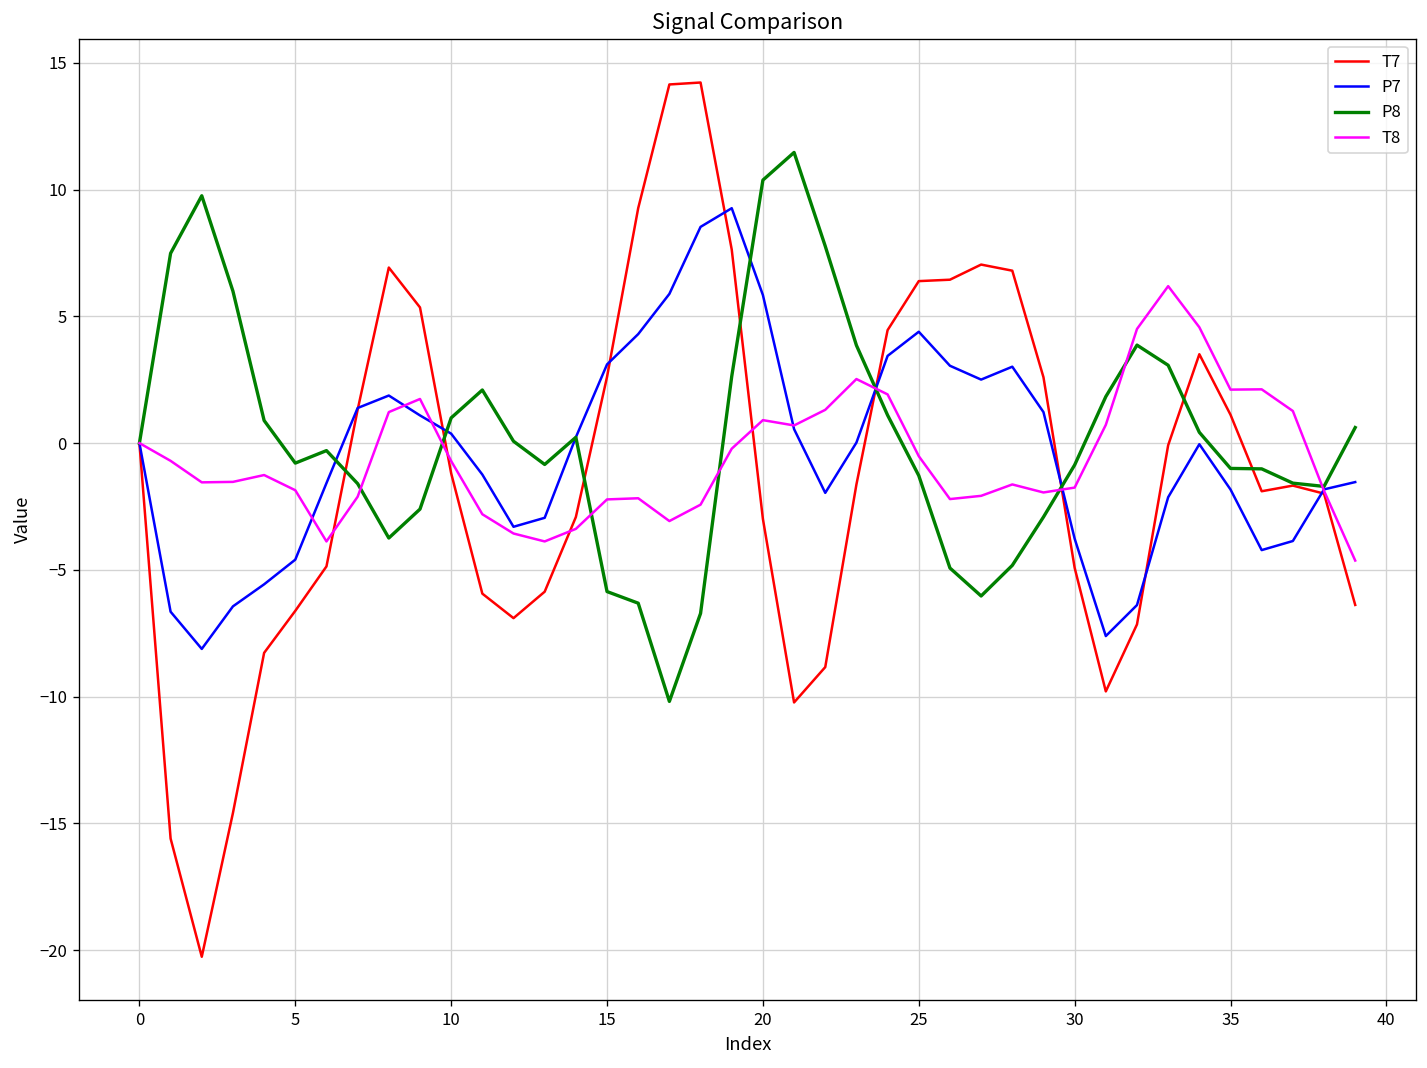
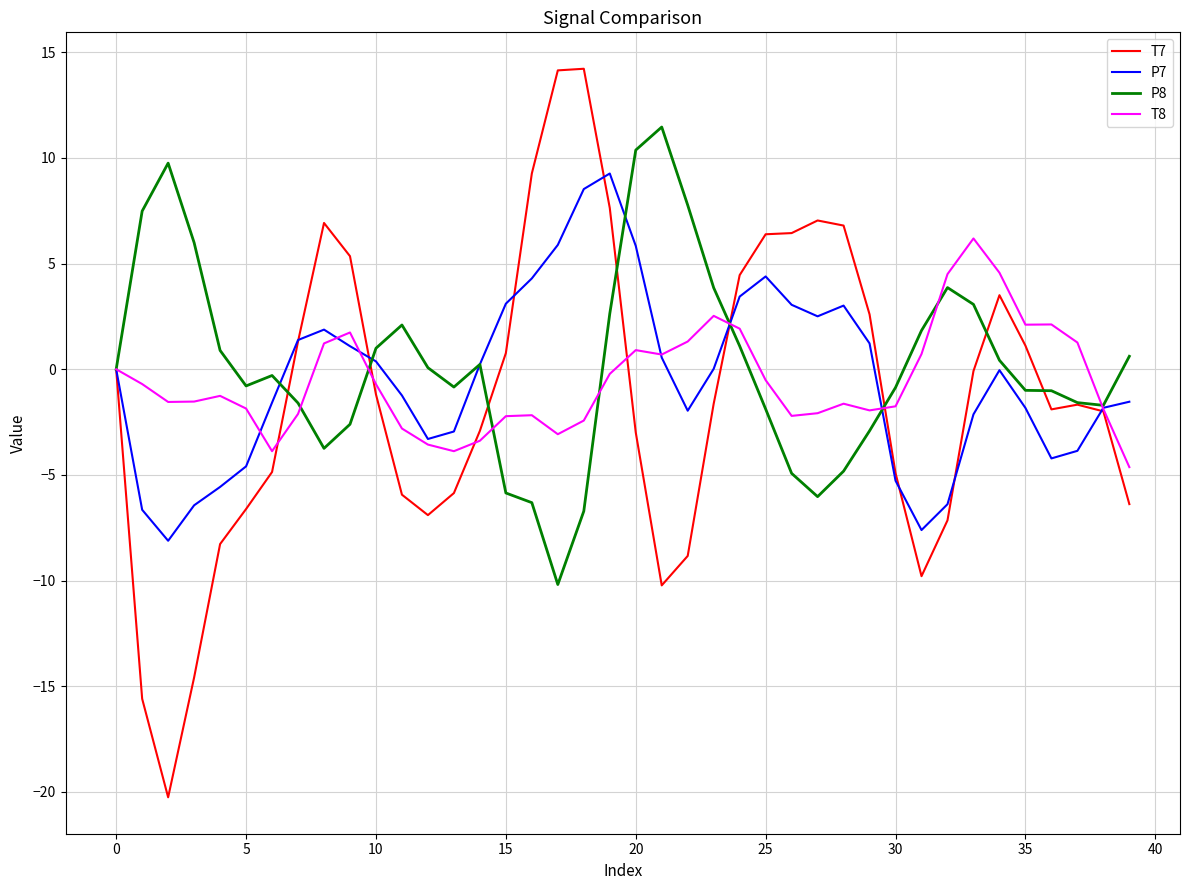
T7, 15: 2.6 -> 0.8
P8, 25: -1.3 -> -1.9
P7, 30: -3.8 -> -5.3
